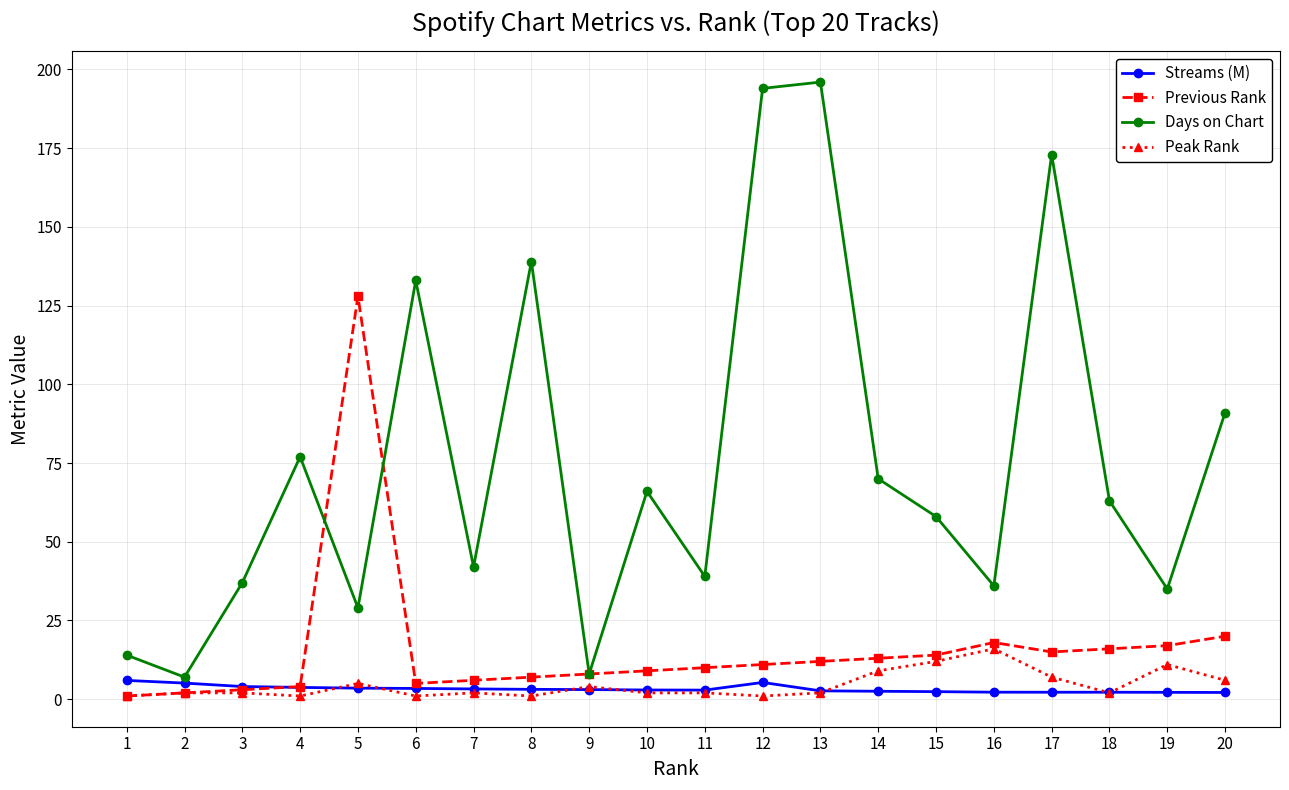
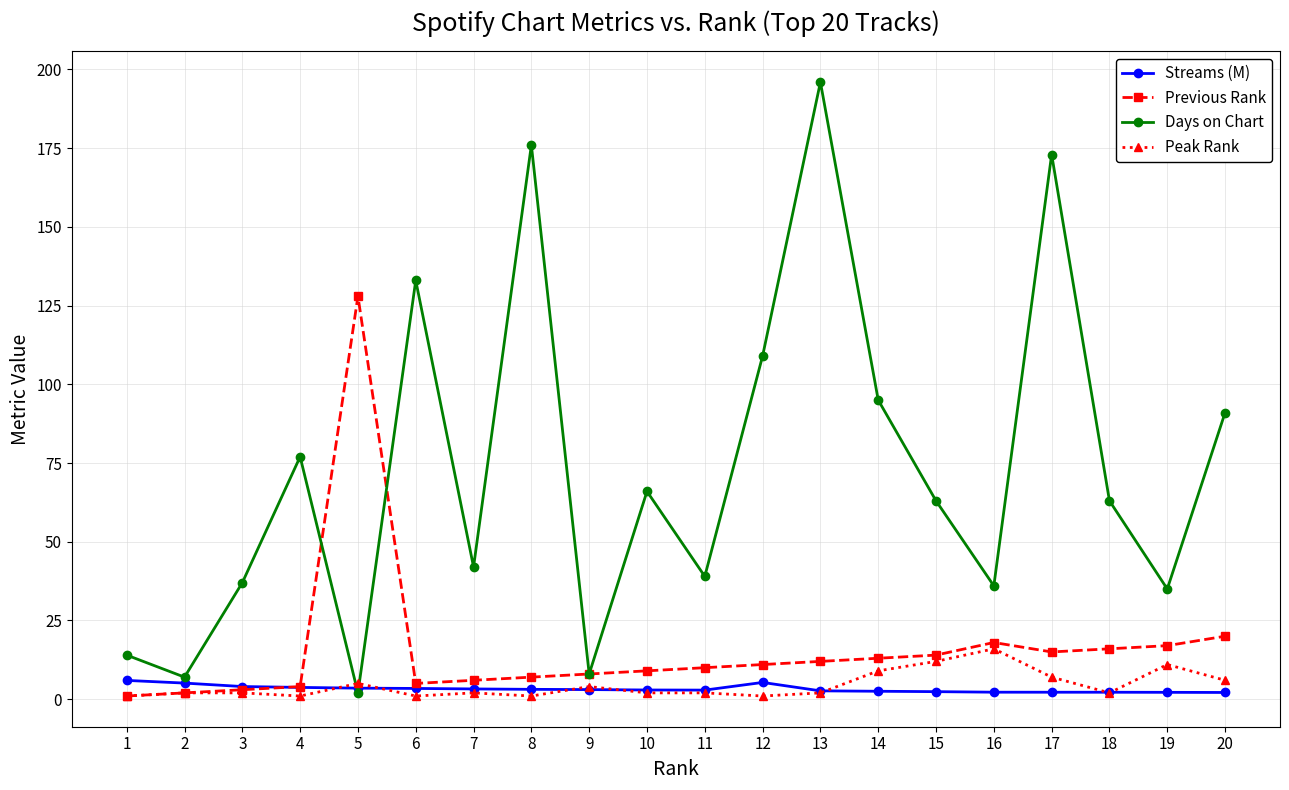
Days on Chart, 5: 29 -> 2
Days on Chart, 8: 139 -> 176
Days on Chart, 12: 194 -> 109
Days on Chart, 14: 70 -> 95
Days on Chart, 15: 58 -> 63
